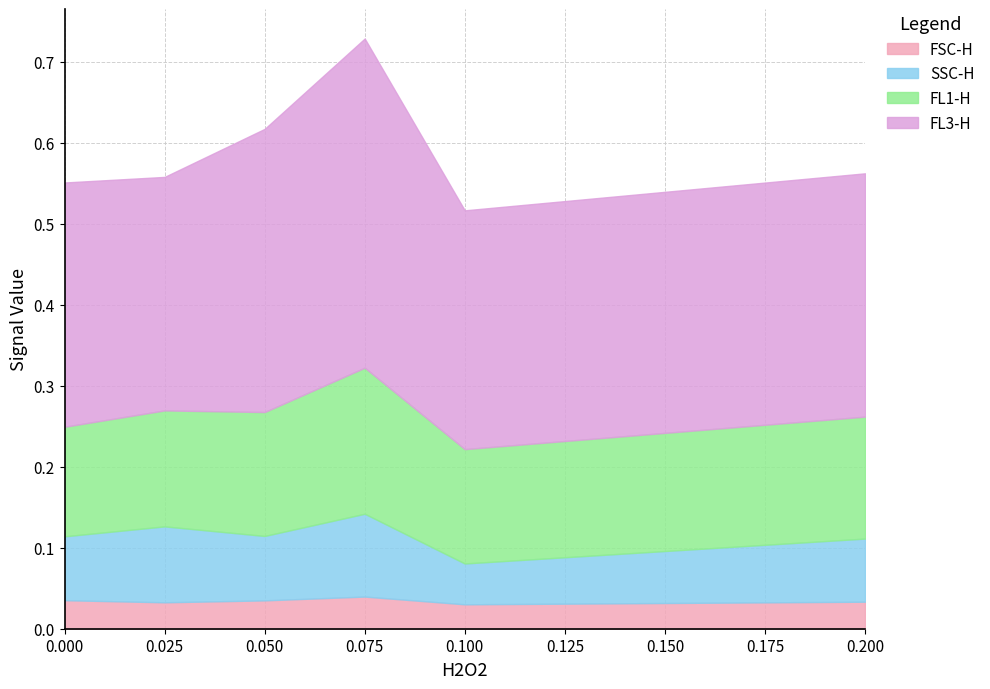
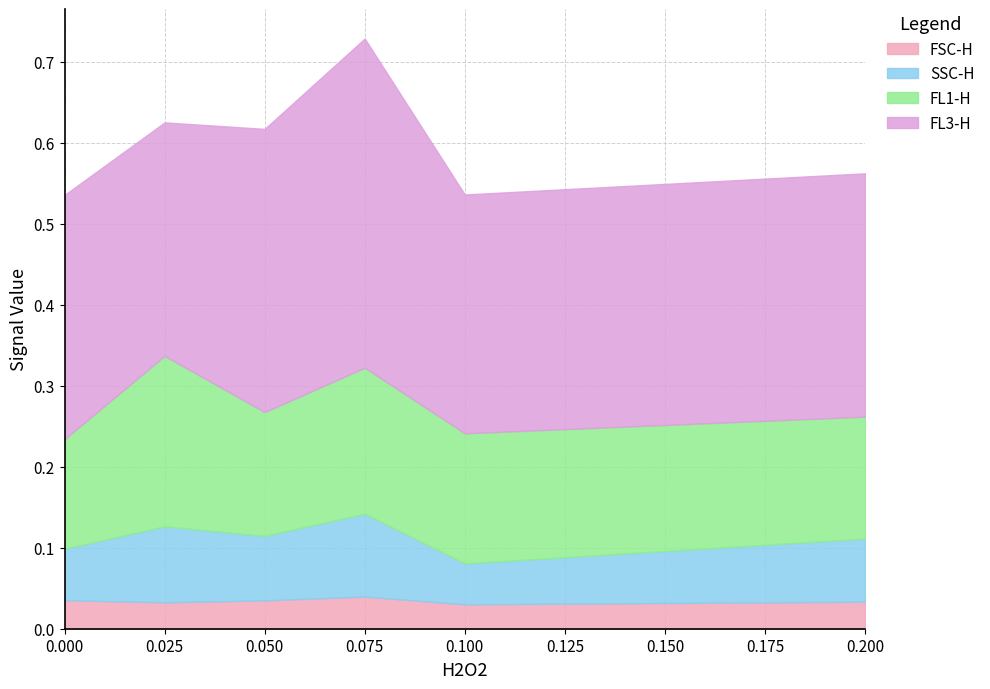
SSC-H, 0.000: 0.08 -> 0.06
FL1-H, 0.025: 0.14 -> 0.21
FL1-H, 0.100: 0.14 -> 0.16
